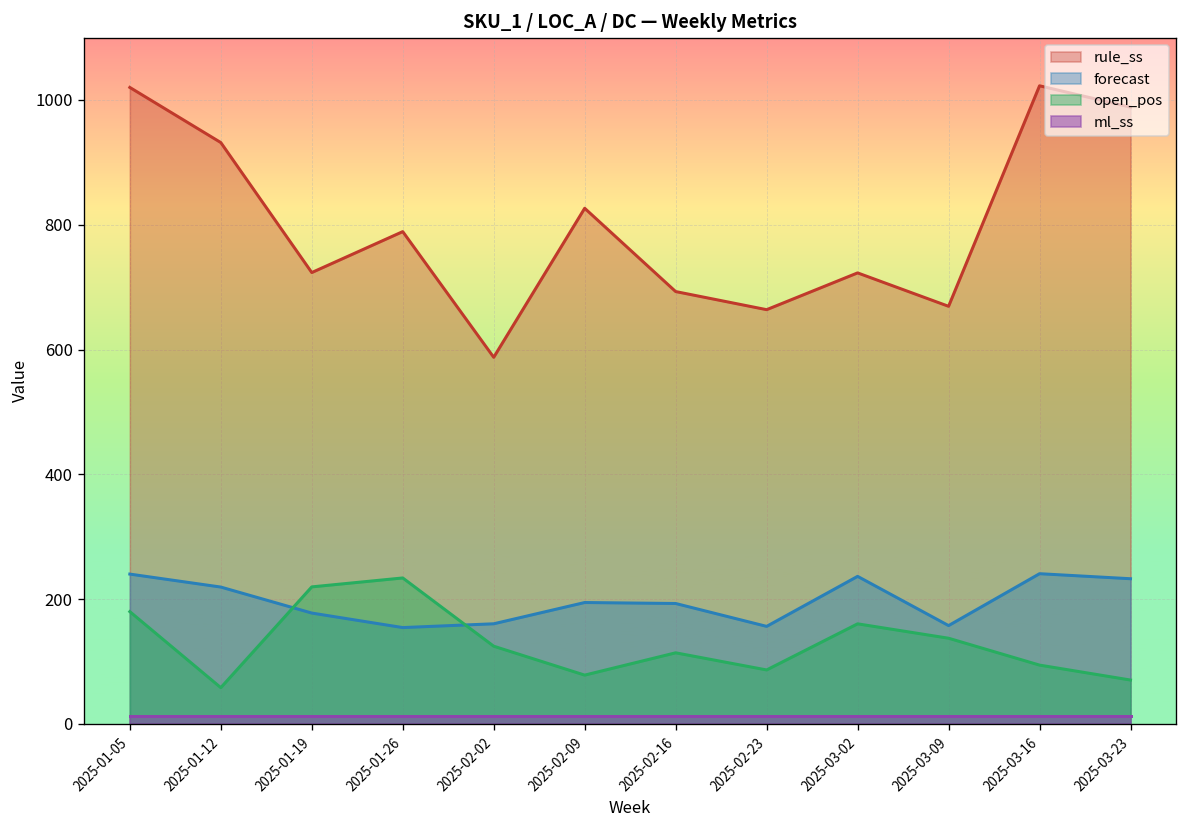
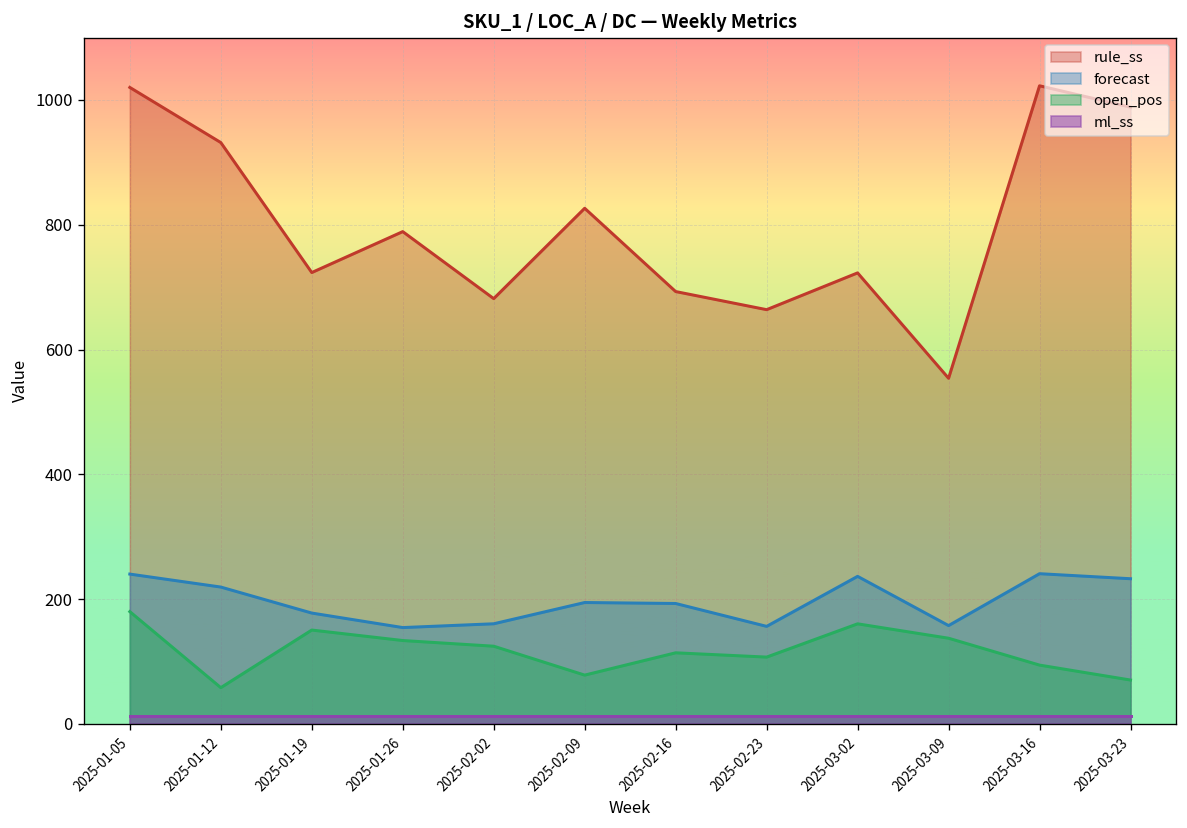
open_pos, 2025-01-19: 220 -> 150
open_pos, 2025-01-26: 230 -> 130
rule_ss, 2025-02-02: 590 -> 680
open_pos, 2025-02-23: 90 -> 110
rule_ss, 2025-03-09: 670 -> 550
